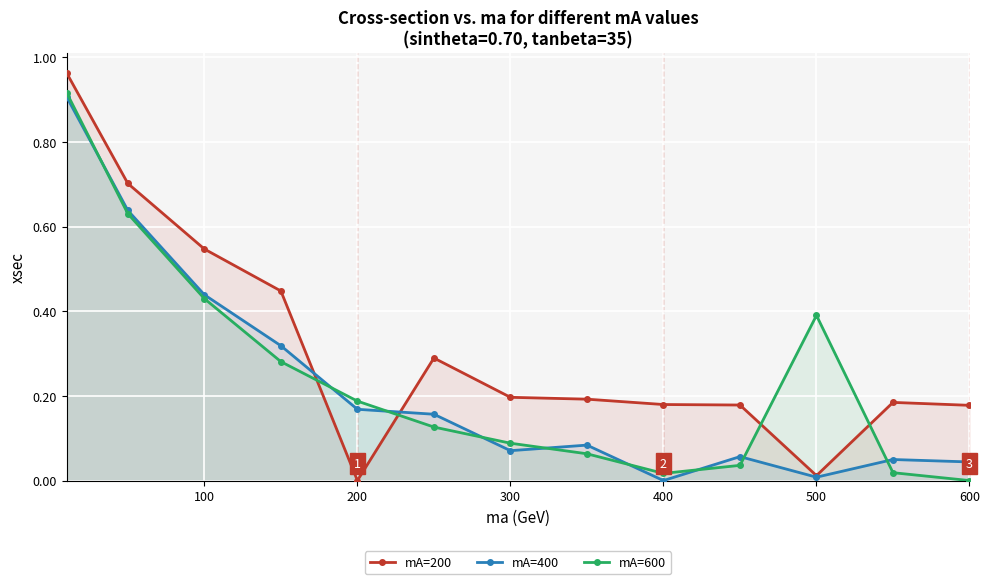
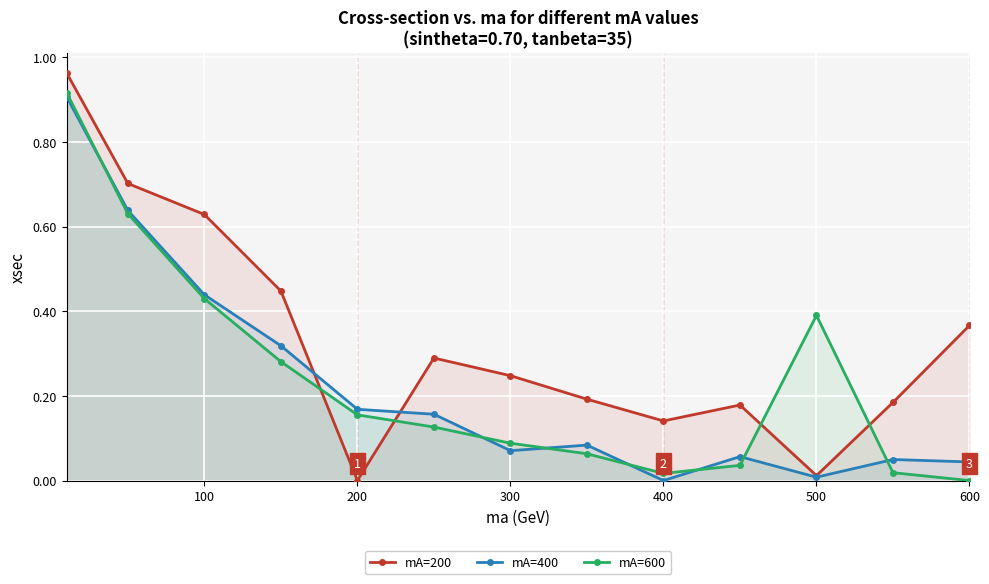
mA=200, 100: 0.55 -> 0.63
mA=600, 200: 0.19 -> 0.16
mA=200, 300: 0.20 -> 0.25
mA=200, 400: 0.18 -> 0.14
mA=200, 600: 0.18 -> 0.37
